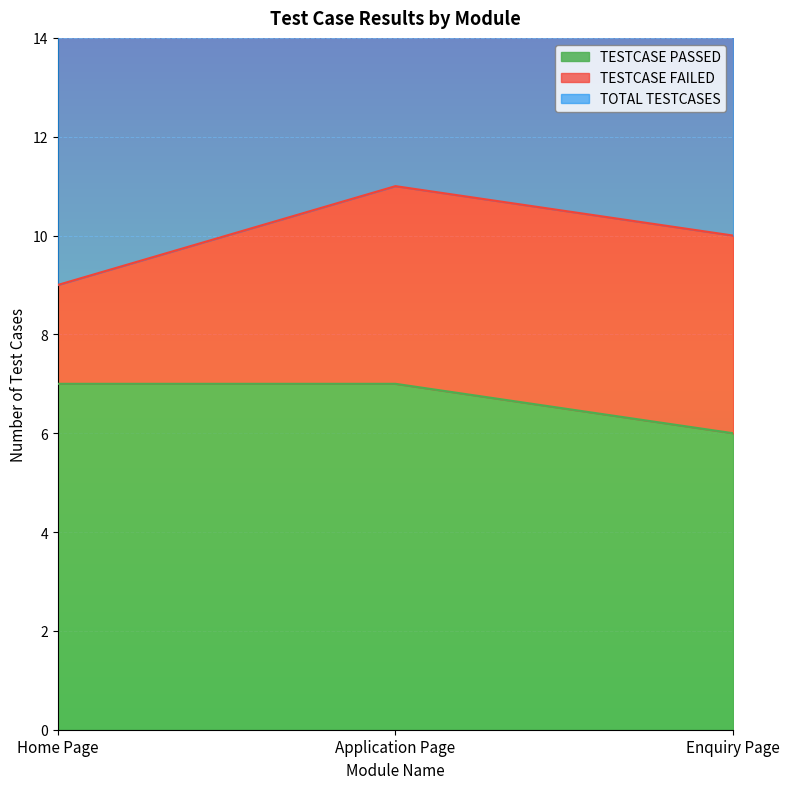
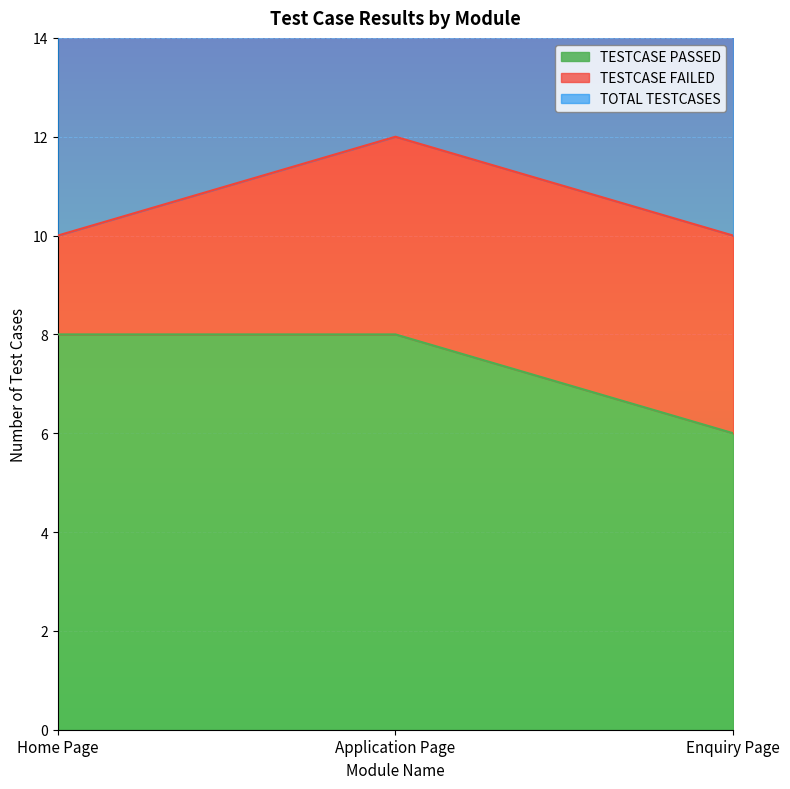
TESTCASE PASSED, Home Page: 7 -> 8
TESTCASE PASSED, Application Page: 7 -> 8
